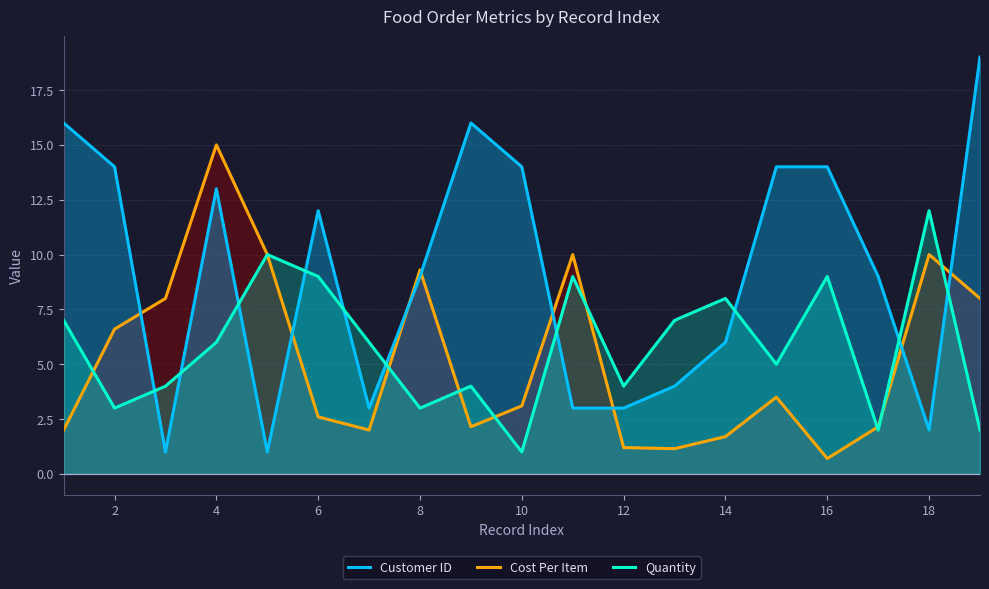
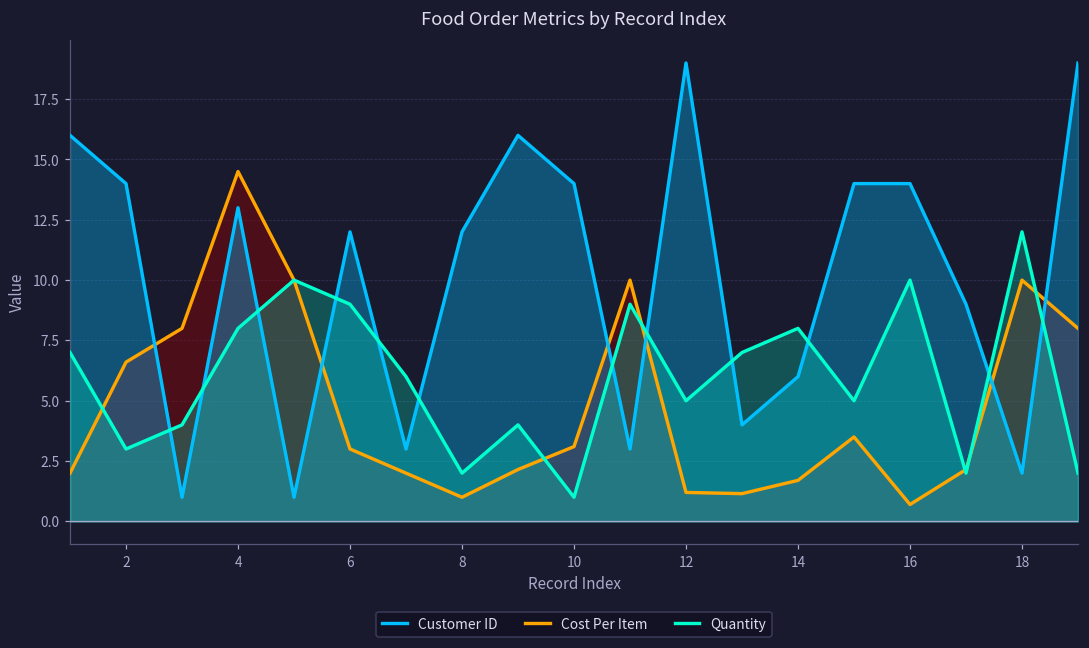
Cost Per Item, 4: 15.0 -> 14.5
Quantity, 4: 6 -> 8
Cost Per Item, 6: 2.6 -> 3.0
Customer ID, 8: 9 -> 12
Cost Per Item, 8: 9.3 -> 1.0
Quantity, 8: 3 -> 2
Customer ID, 12: 3 -> 19
Quantity, 12: 4 -> 5
Quantity, 16: 9 -> 10
